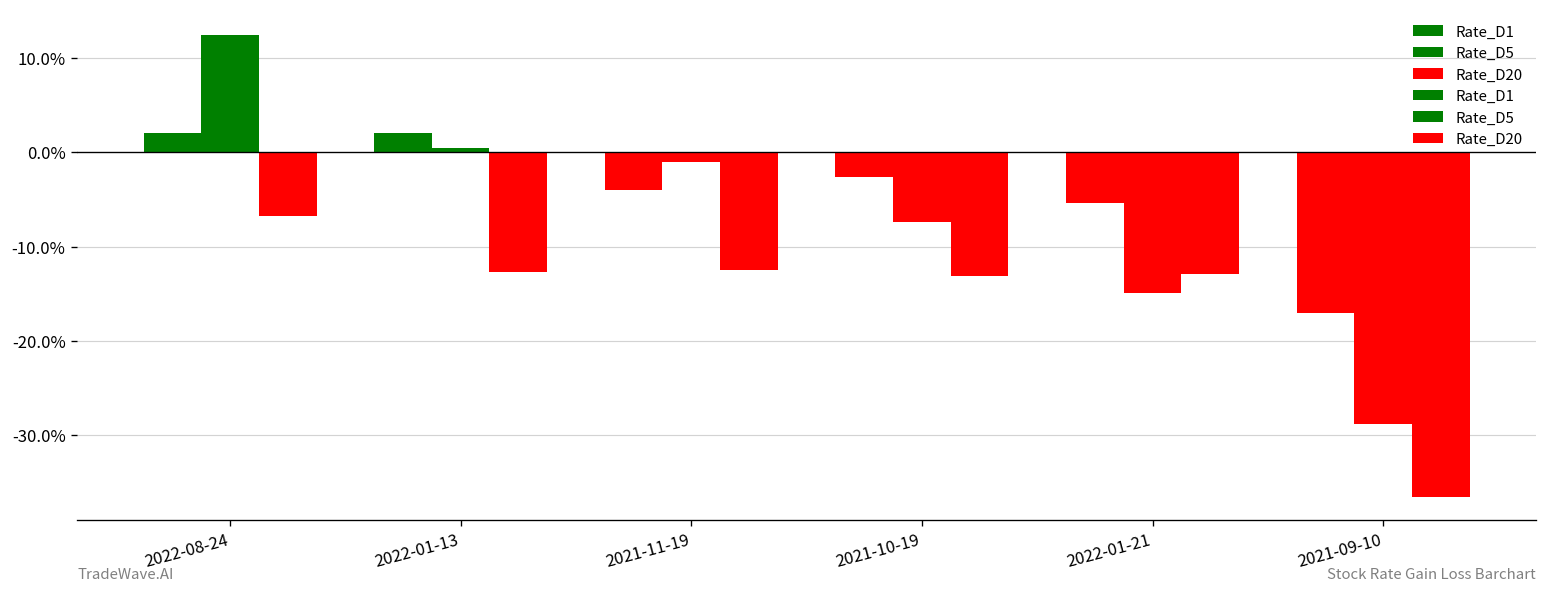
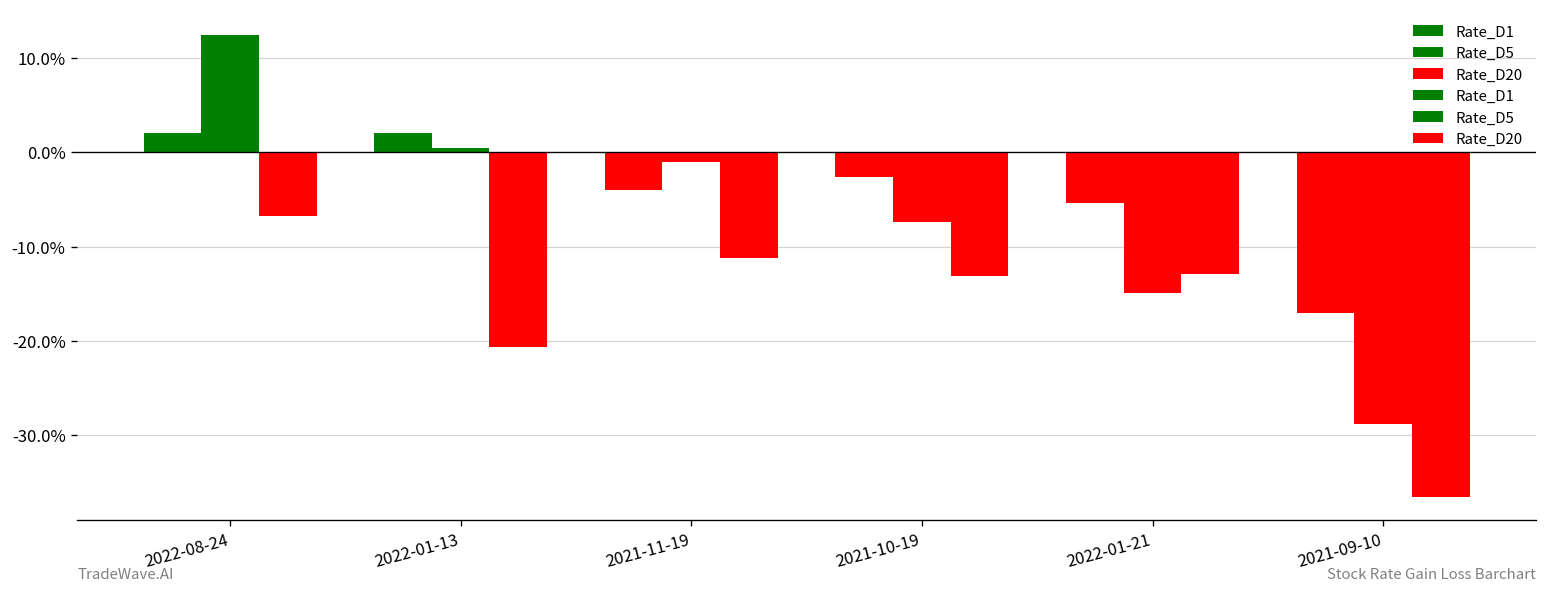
Rate_D20, 2022-01-13: -13% -> -21%
Rate_D20, 2021-11-19: -12% -> -11%
